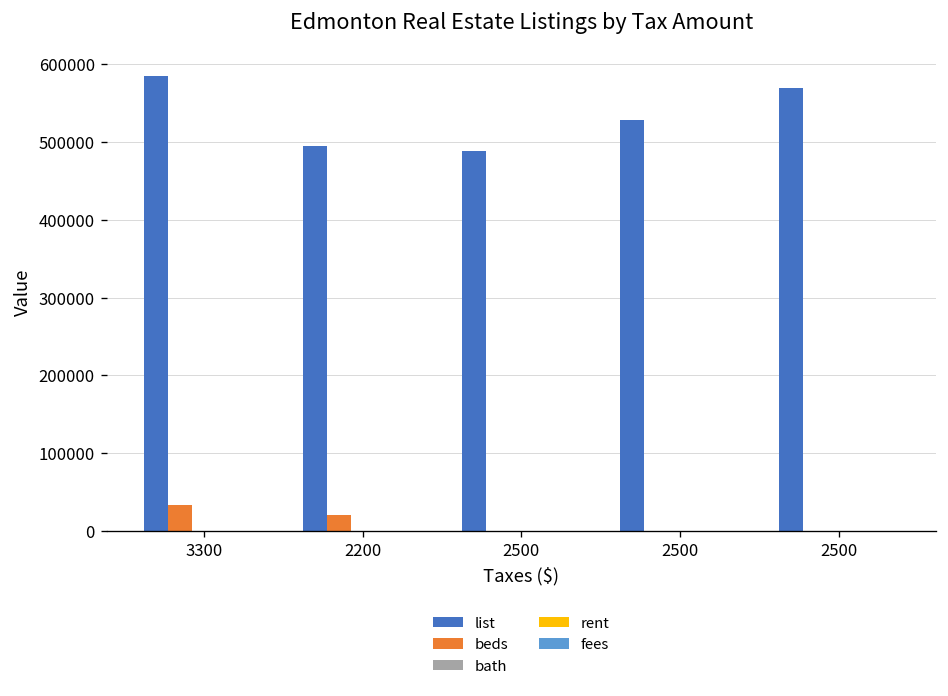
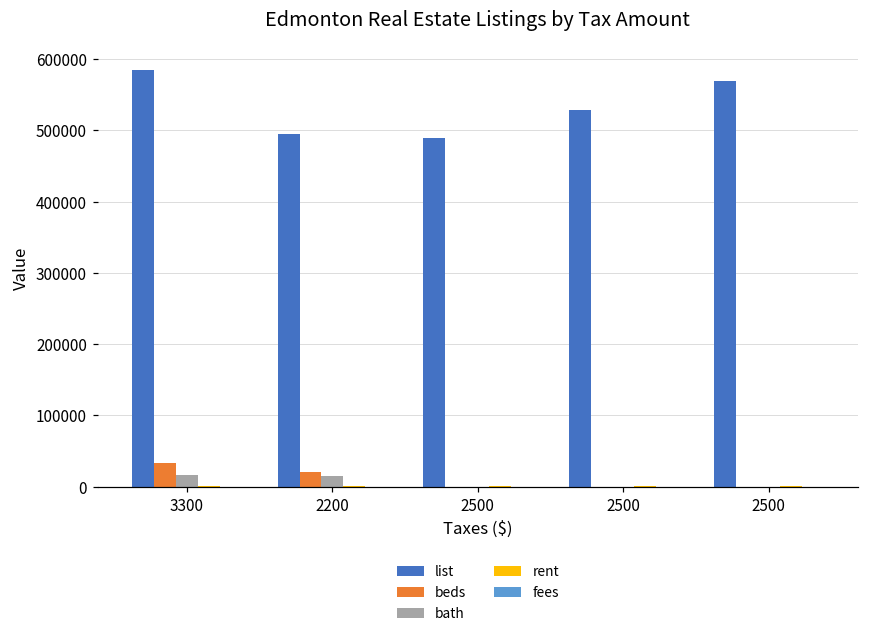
bath, 3300: 0 -> 20000
bath, 2200: 0 -> 10000
